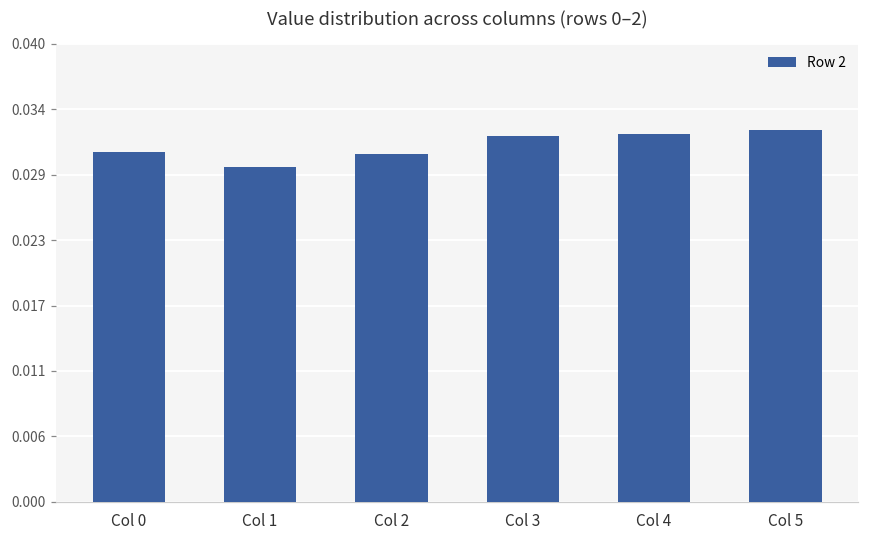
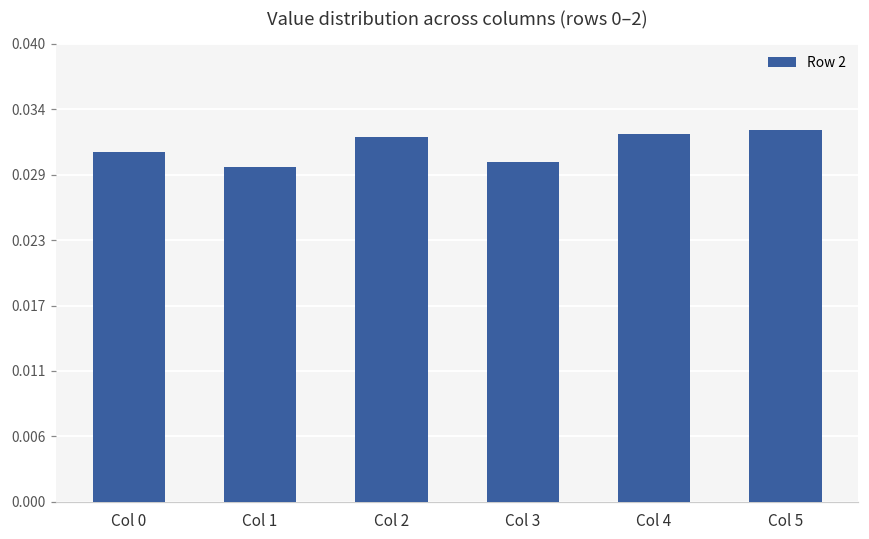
Col 2: 0.0303 -> 0.0319
Col 3: 0.0319 -> 0.0297
